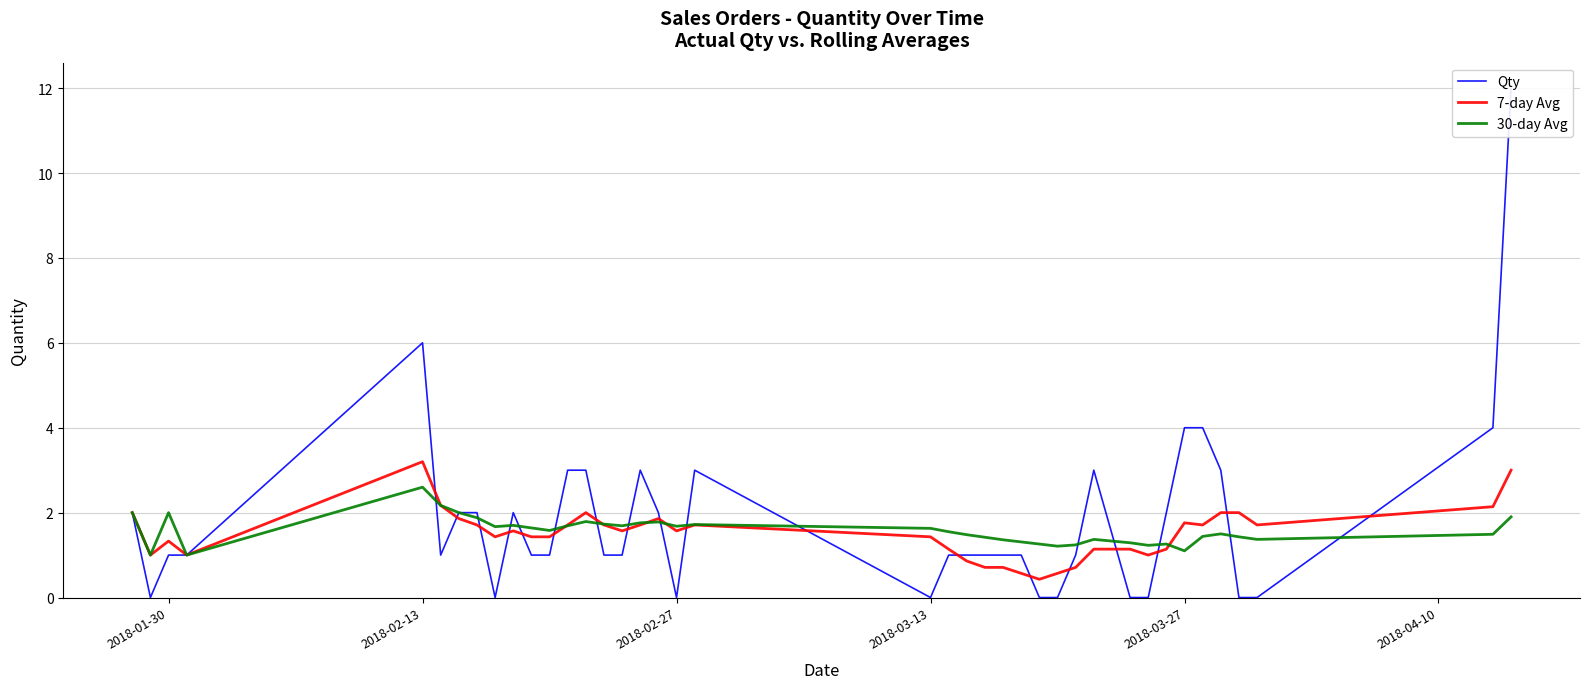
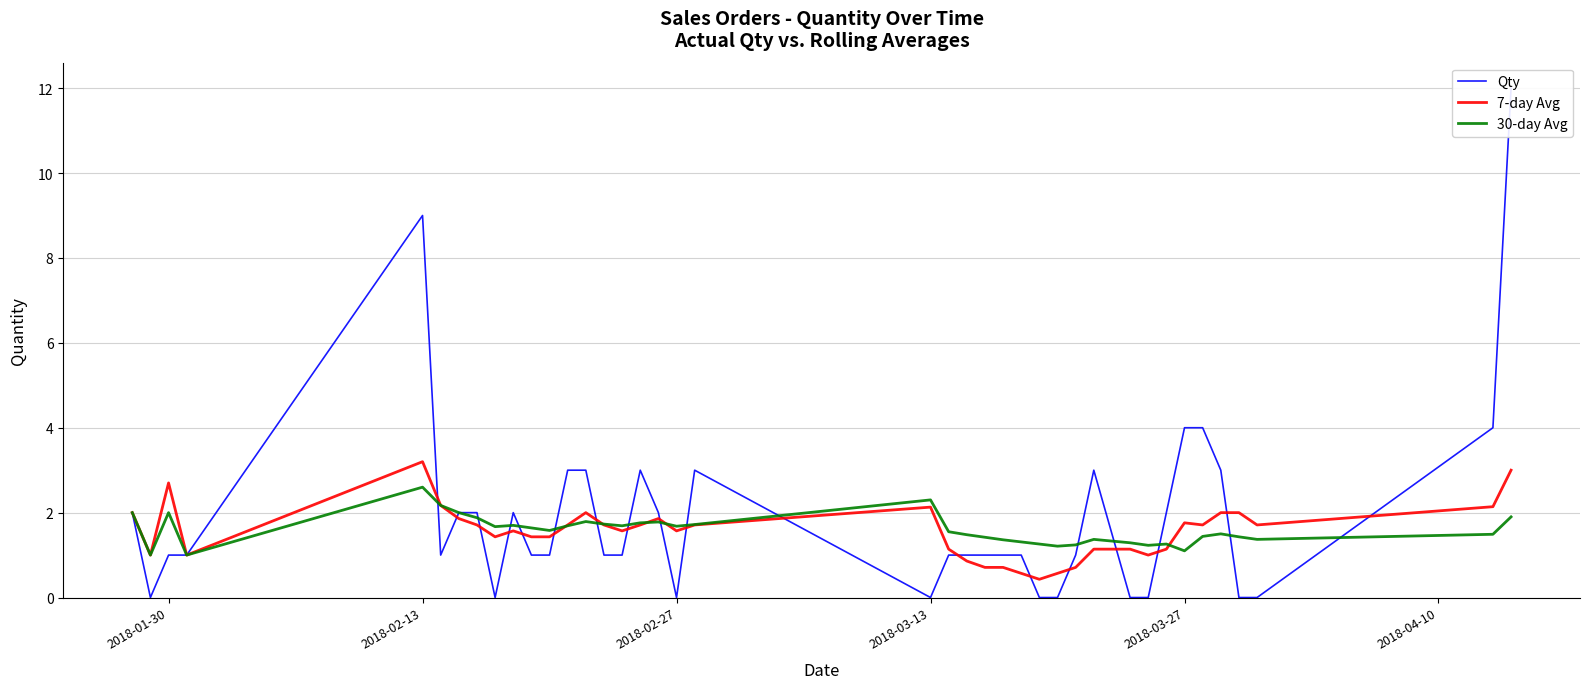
7-day Avg, 2018-01-30: 1.3 -> 2.7
Qty, 2018-02-13: 6 -> 9
7-day Avg, 2018-03-13: 1.4 -> 2.1
30-day Avg, 2018-03-13: 1.6 -> 2.3
